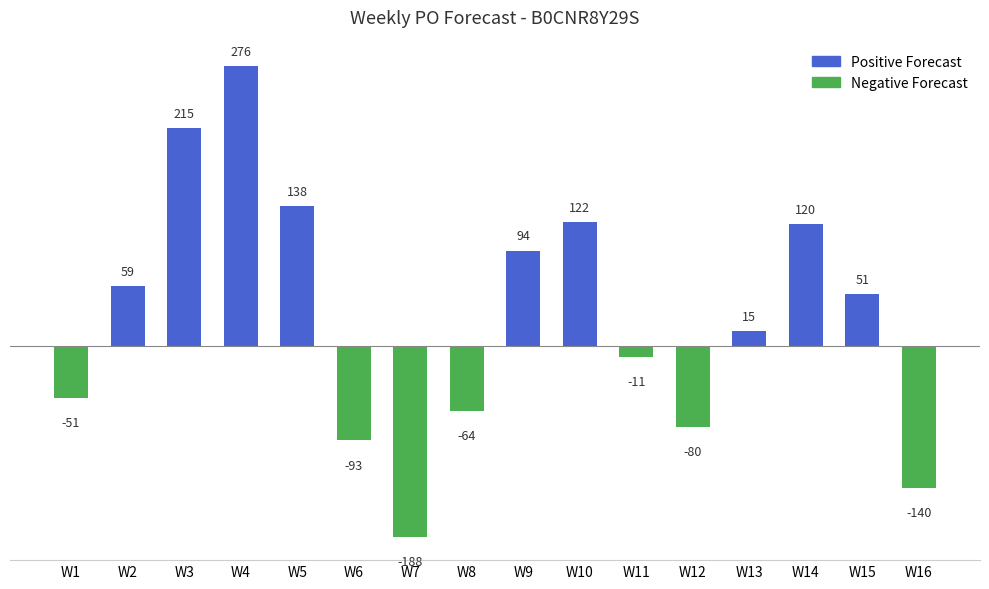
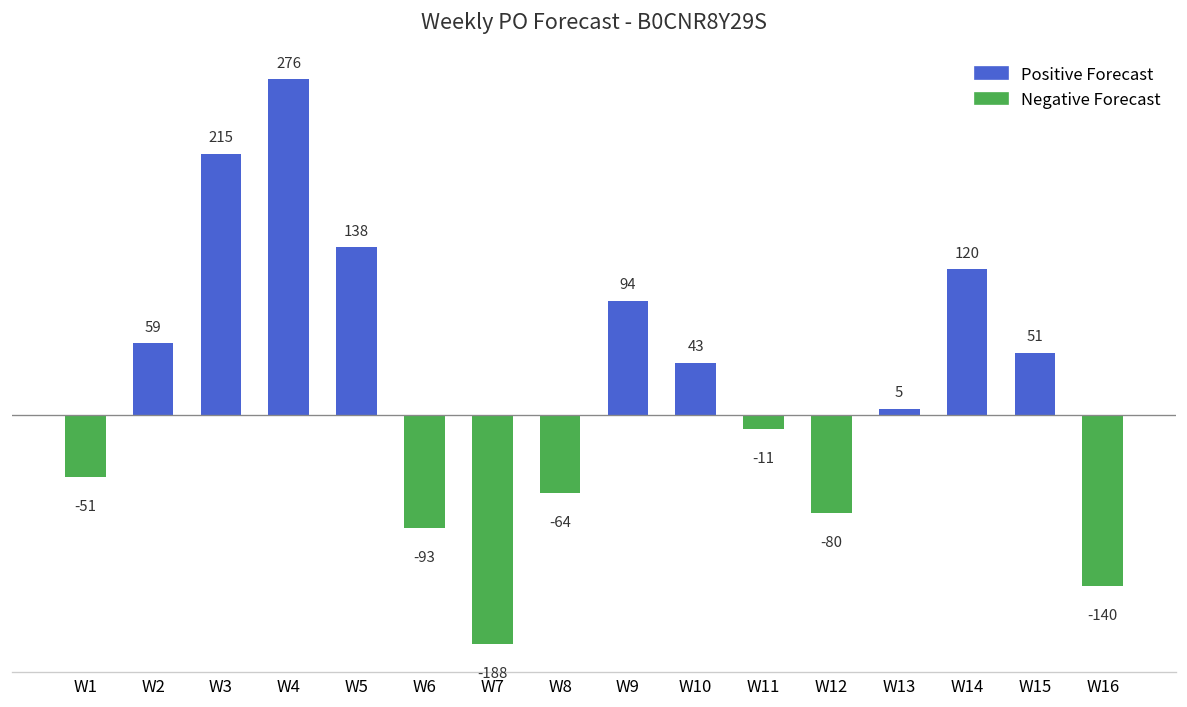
W10: 122 -> 43
W13: 15 -> 5
